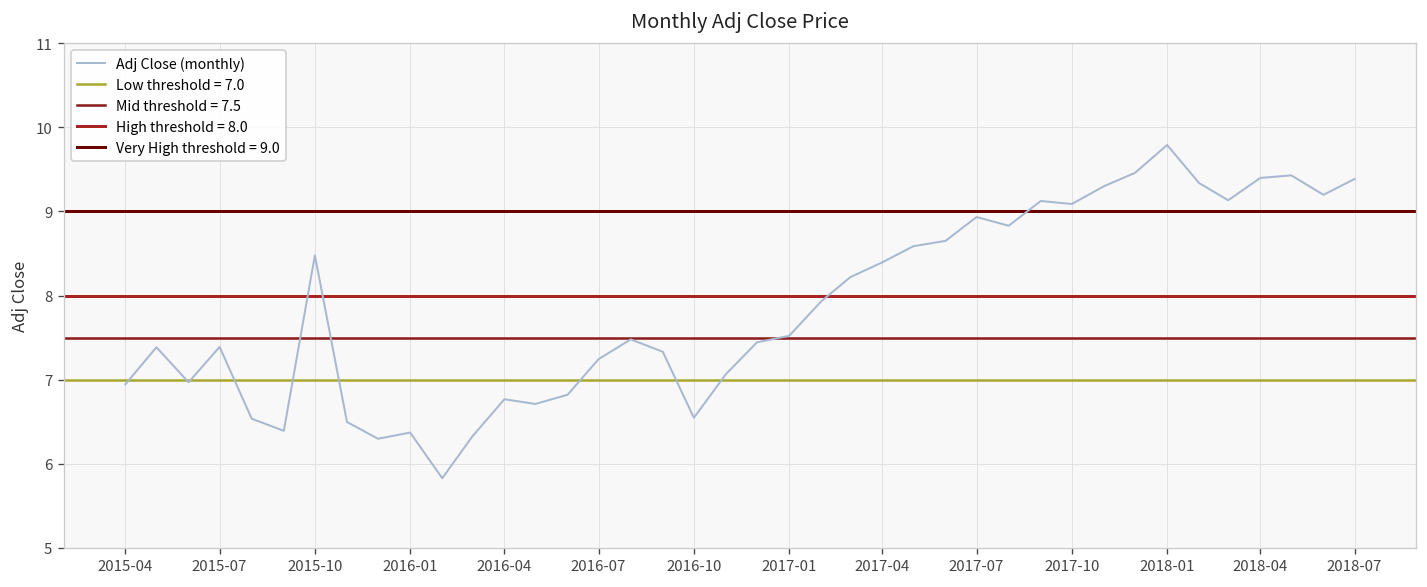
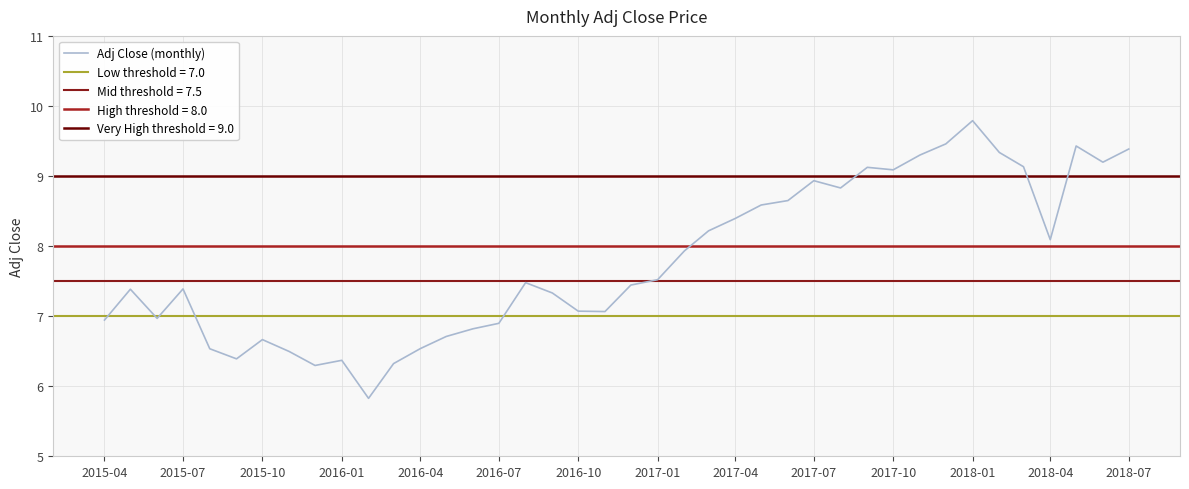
2015-10: 8.5 -> 6.7
2016-04: 6.8 -> 6.5
2016-07: 7.2 -> 6.9
2016-10: 6.5 -> 7.1
2018-04: 9.4 -> 8.1
